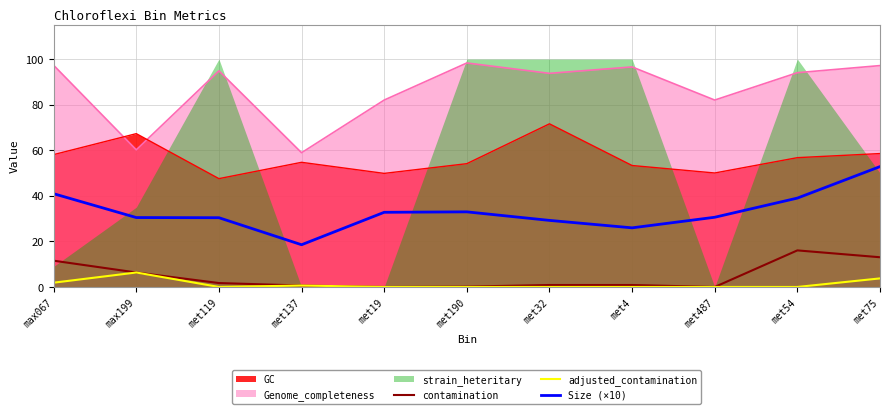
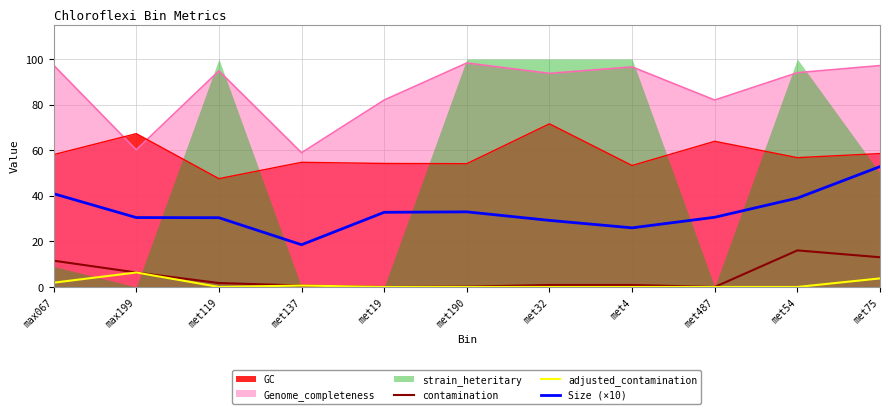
strain_heteritary, max199: 35 -> 0
GC, met19: 50 -> 54
GC, met487: 50 -> 64
